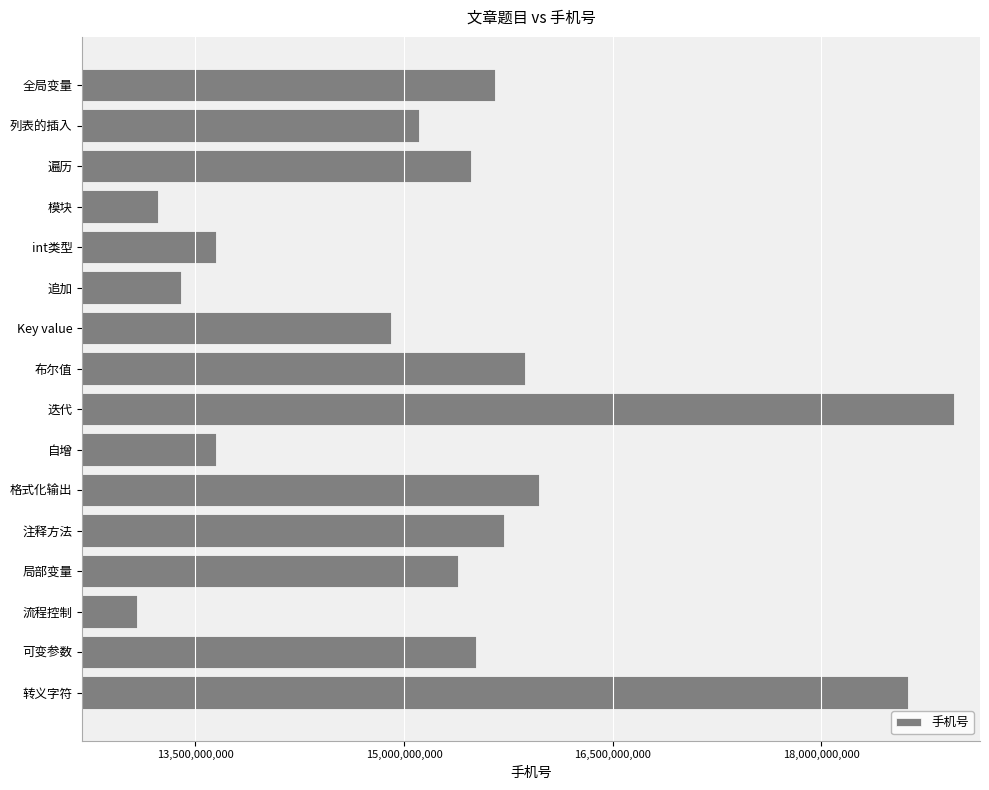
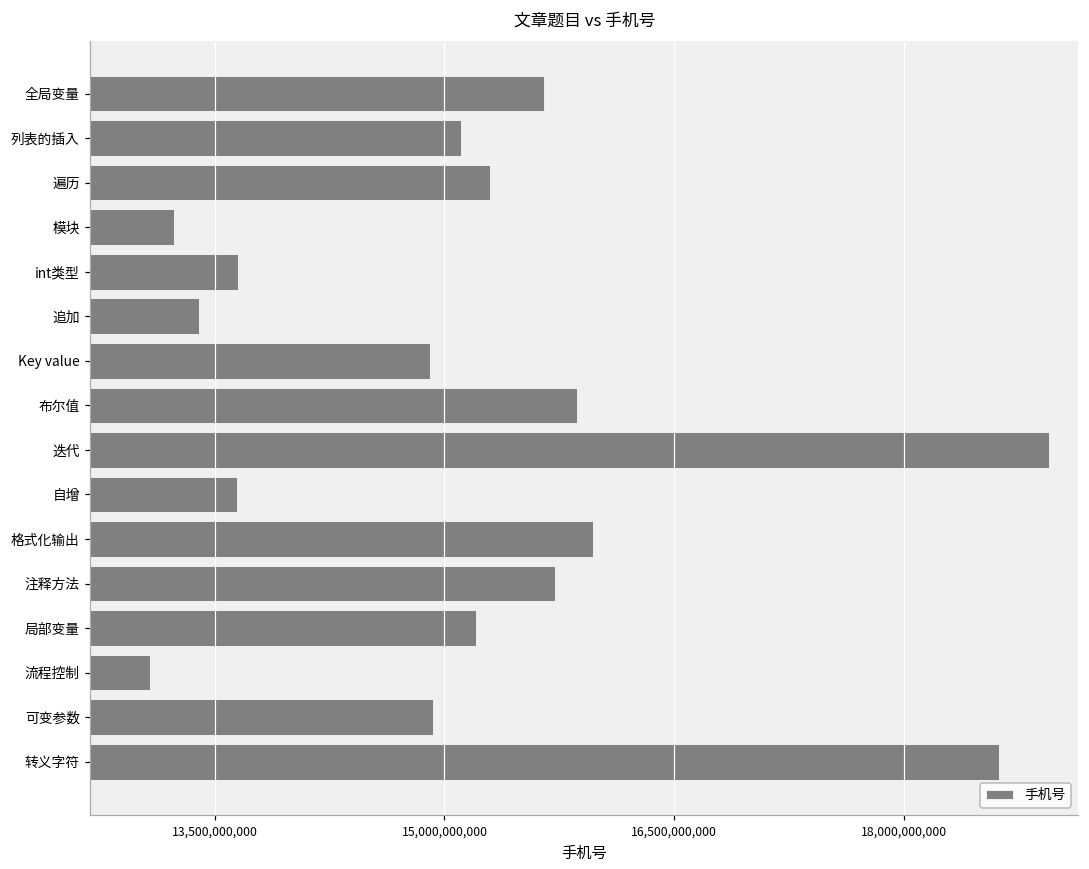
遍历: 15,480,000,000 -> 15,300,000,000
局部变量: 15,390,000,000 -> 15,210,000,000
可变参数: 15,520,000,000 -> 14,930,000,000
